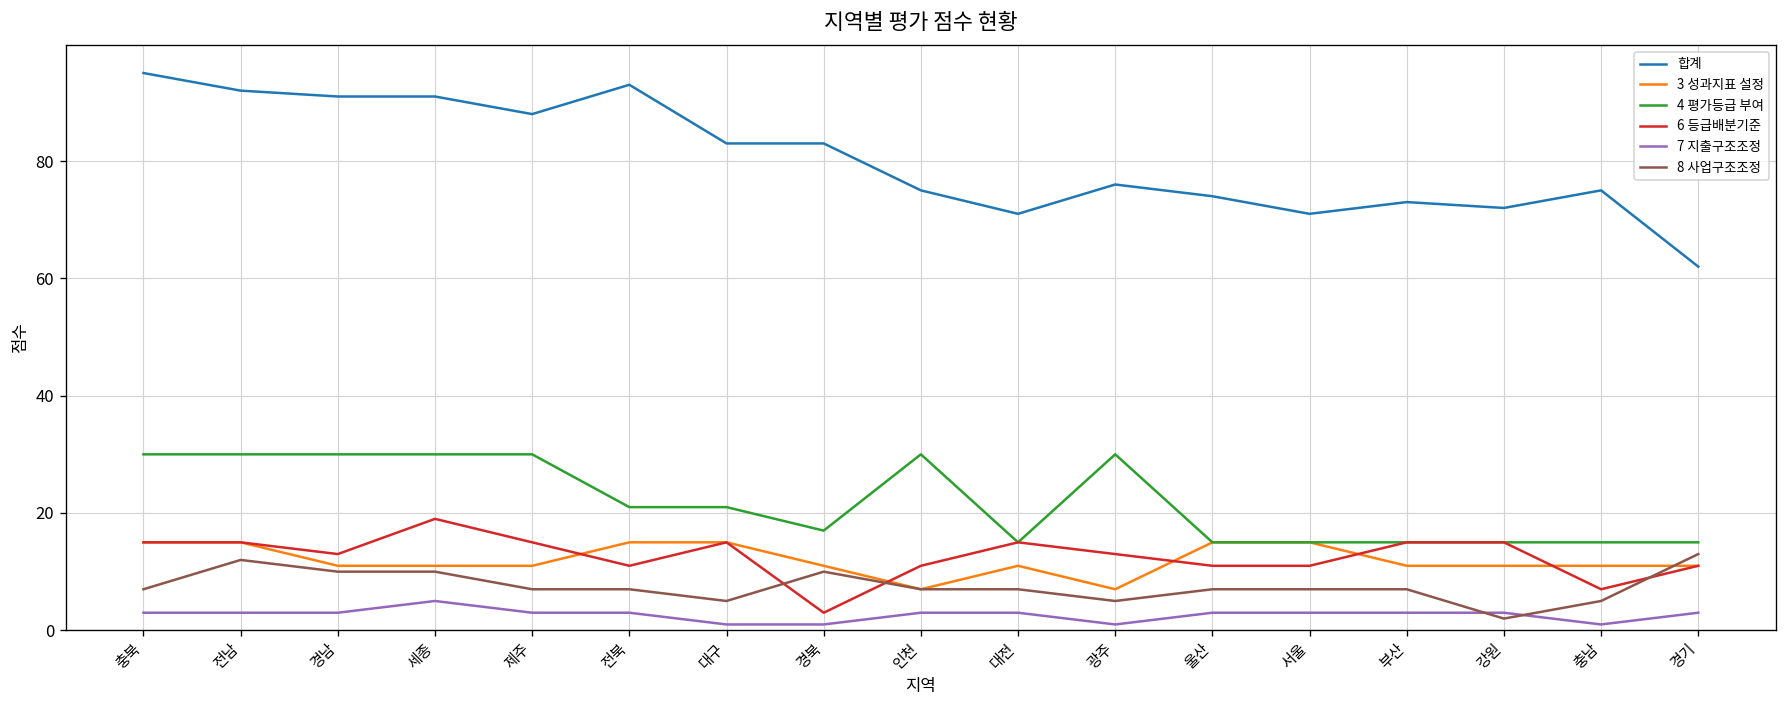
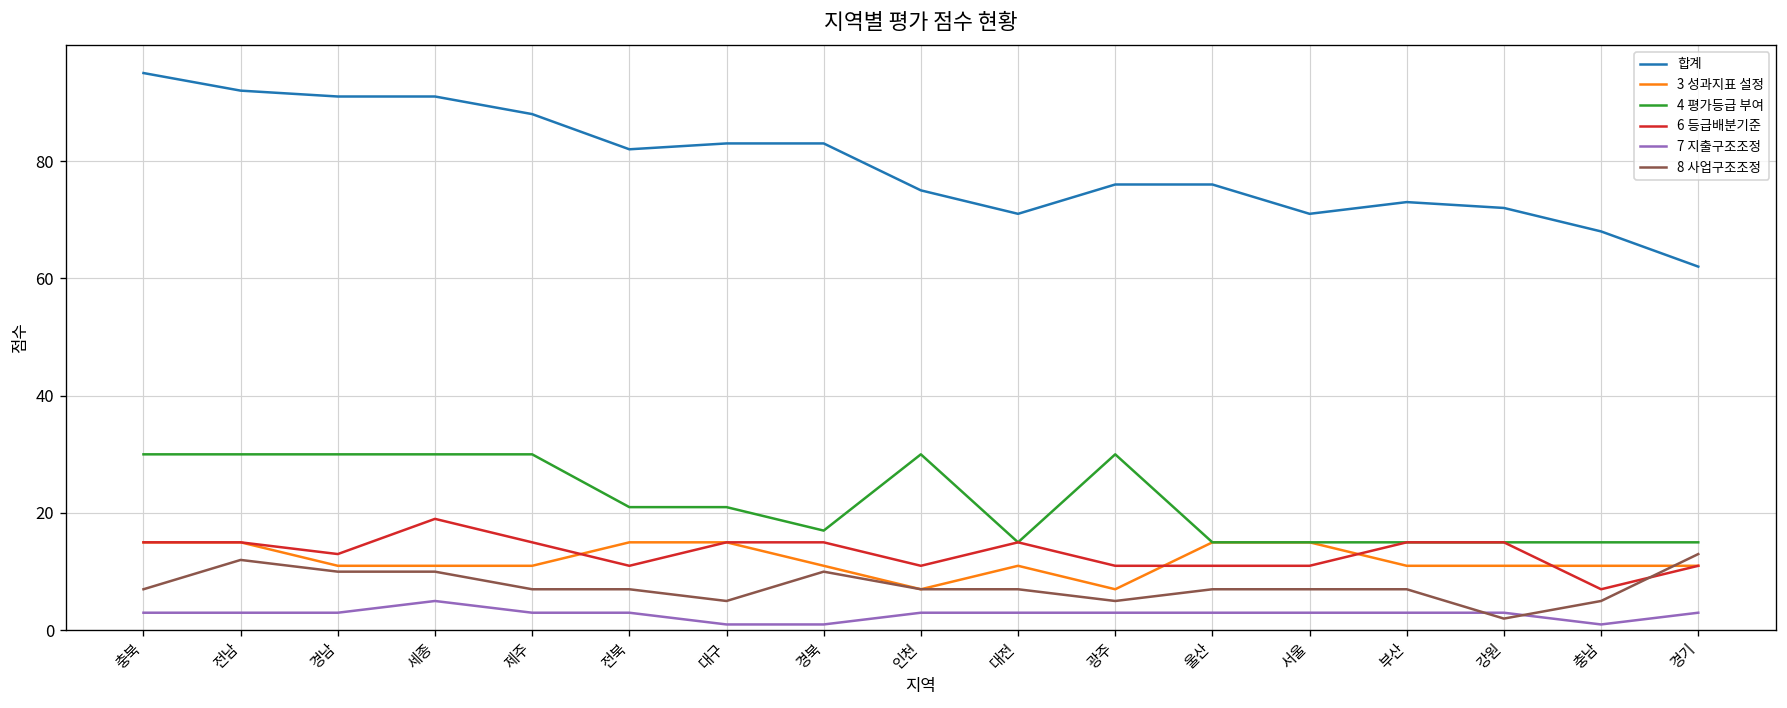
합계, 전북: 93 -> 82
6 등급배분기준, 경북: 3 -> 15
6 등급배분기준, 광주: 13 -> 11
7 지출구조조정, 광주: 1 -> 3
합계, 울산: 74 -> 76
합계, 충남: 75 -> 68
